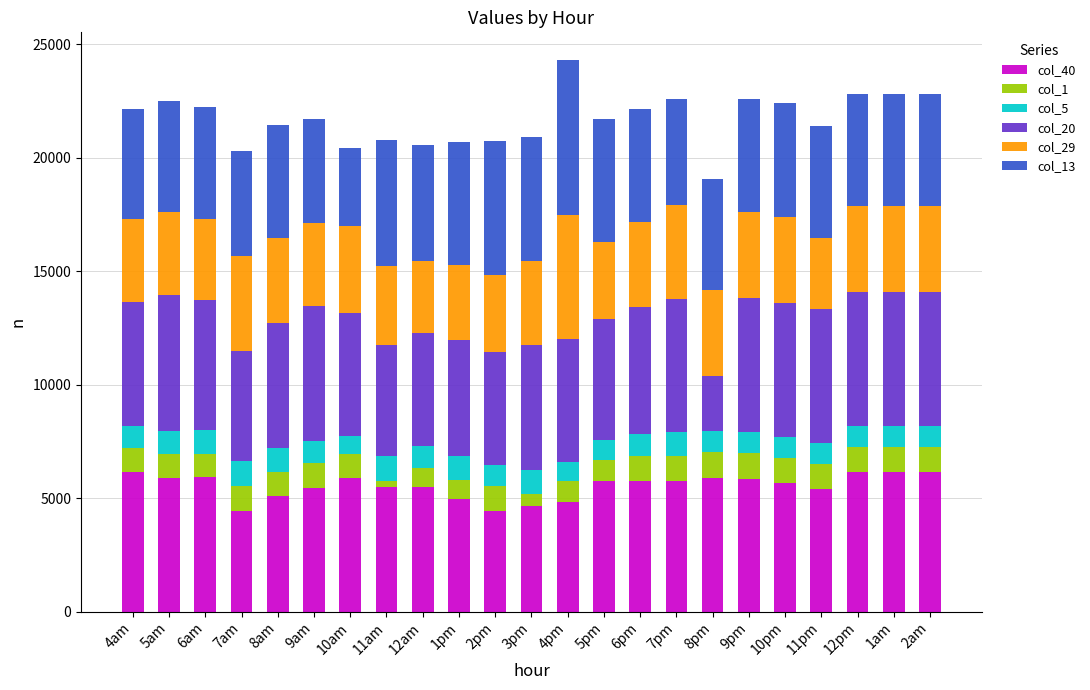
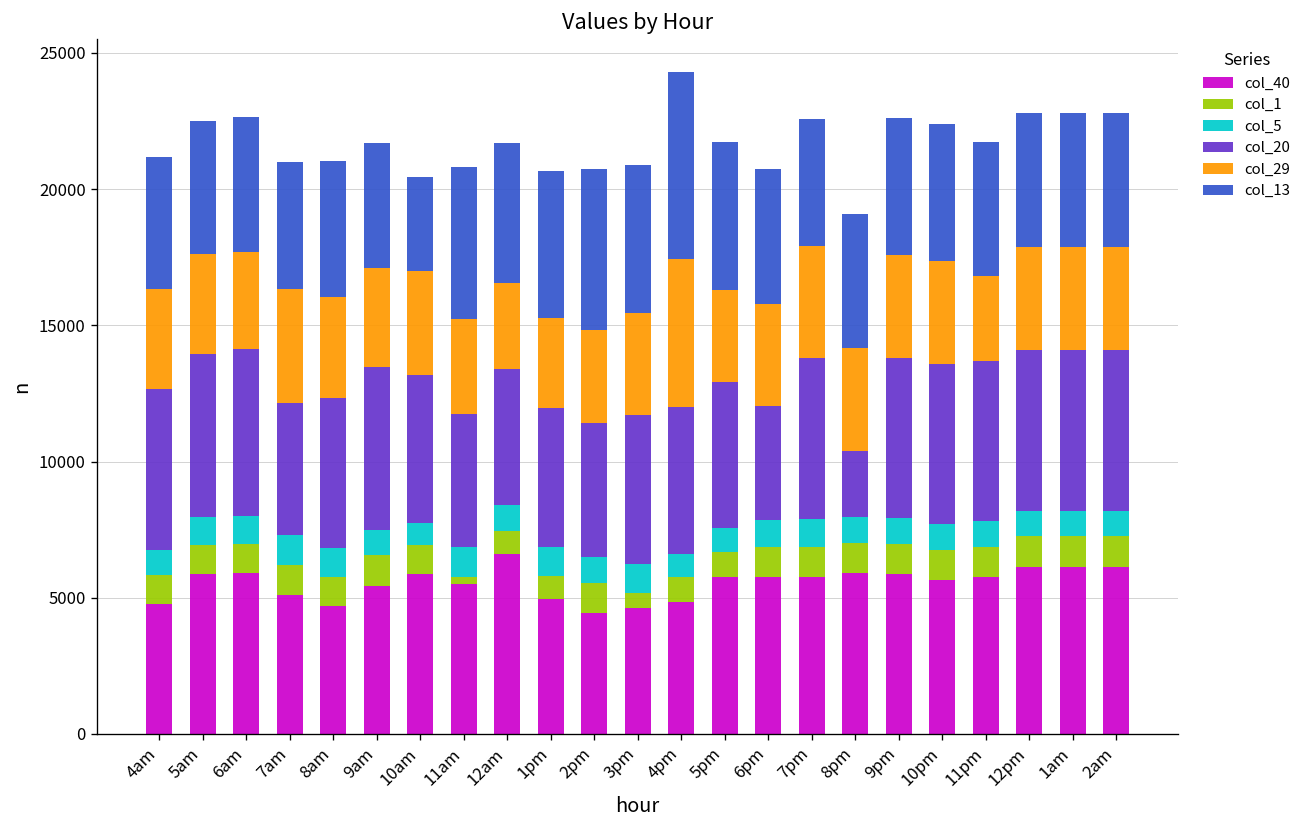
col_40, 4am: 6100 -> 4800
col_20, 4am: 5500 -> 5900
col_20, 6am: 5800 -> 6100
col_40, 7am: 4400 -> 5100
col_40, 8am: 5100 -> 4700
col_40, 12am: 5500 -> 6600
col_20, 6pm: 5600 -> 4200
col_40, 11pm: 5400 -> 5800
